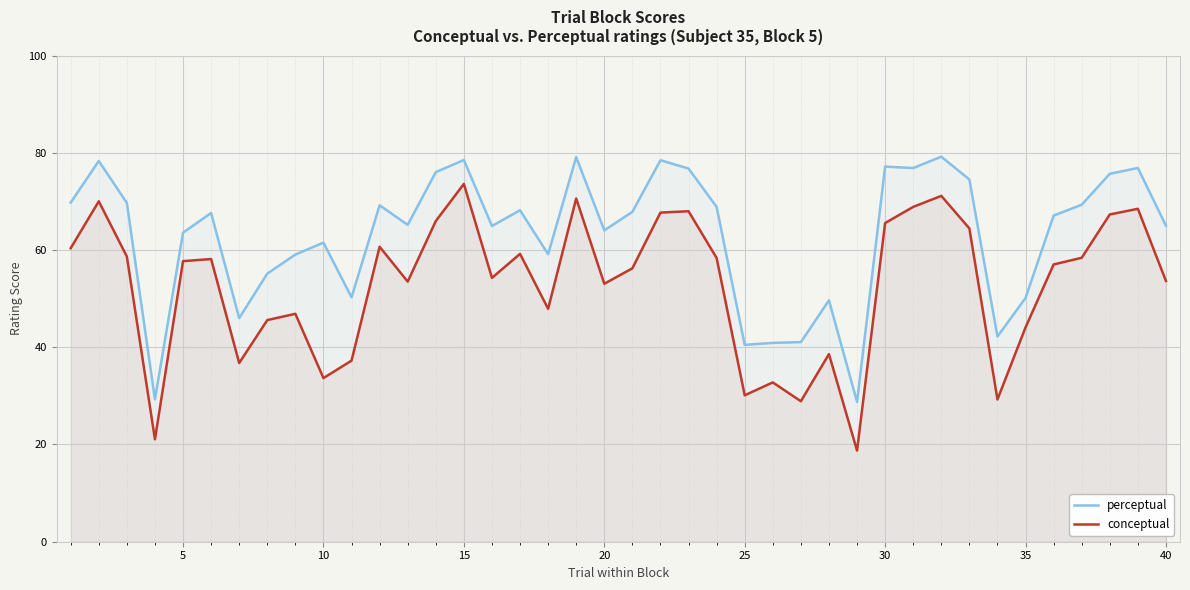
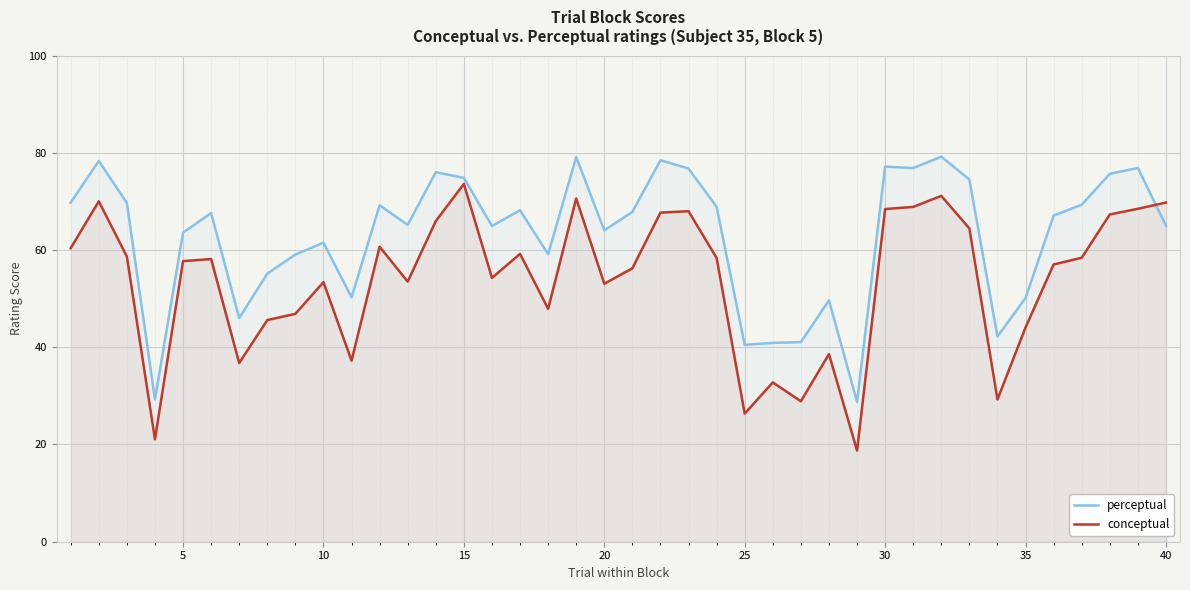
conceptual, 10: 34 -> 53
perceptual, 15: 79 -> 75
conceptual, 25: 30 -> 26
conceptual, 30: 66 -> 68
conceptual, 40: 54 -> 70
